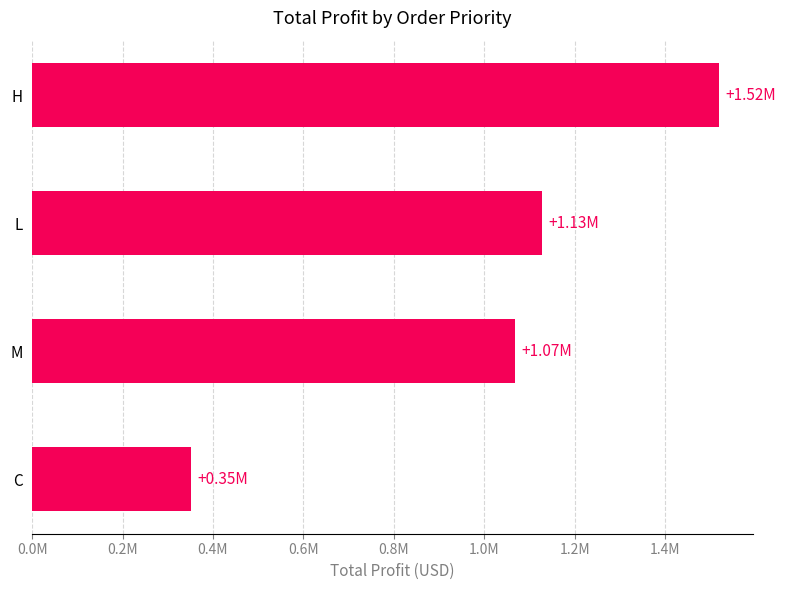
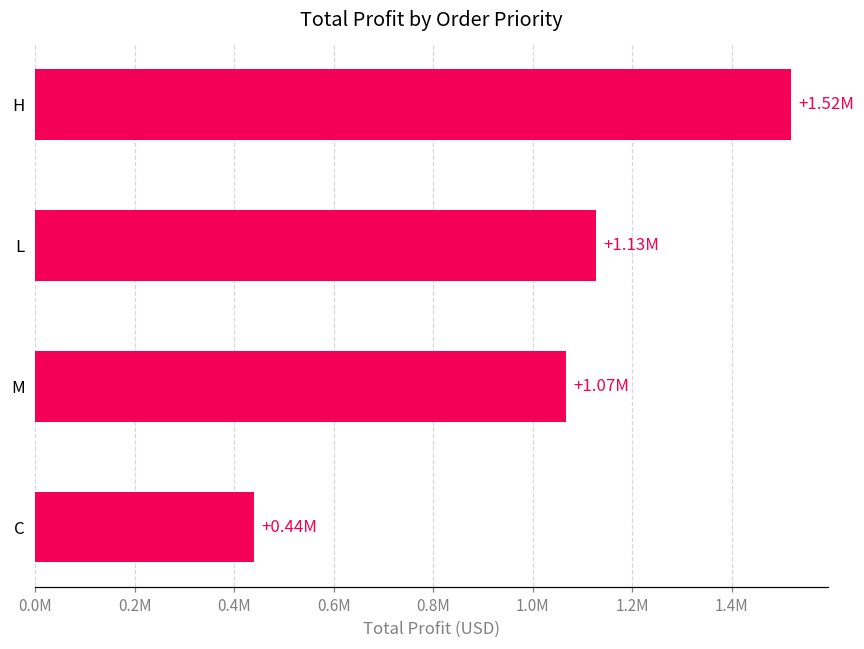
C: +0.35M -> +0.44M
